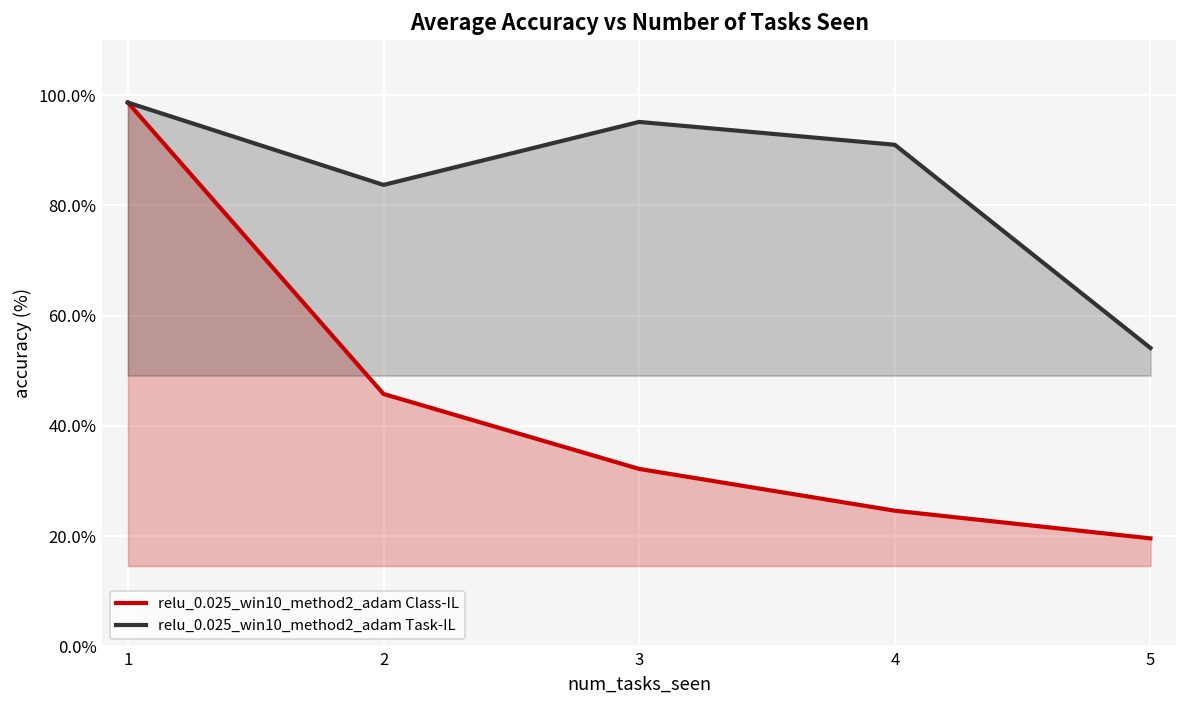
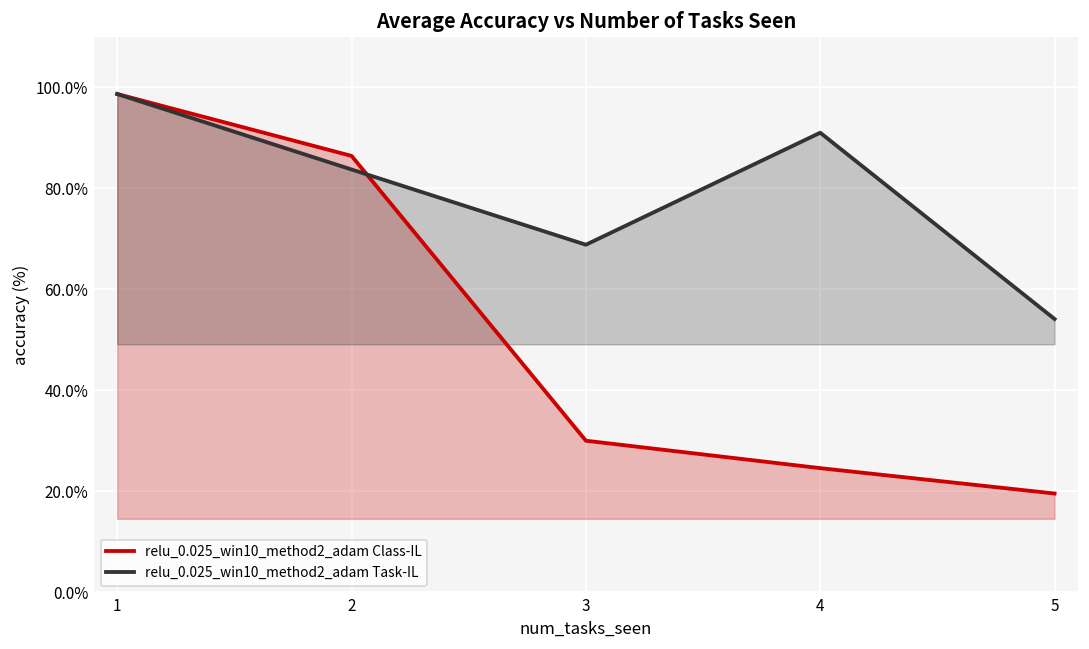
relu_0.025_win10_method2_adam Class-IL, 2: 46% -> 86%
relu_0.025_win10_method2_adam Class-IL, 3: 32% -> 30%
relu_0.025_win10_method2_adam Task-IL, 3: 95% -> 69%
